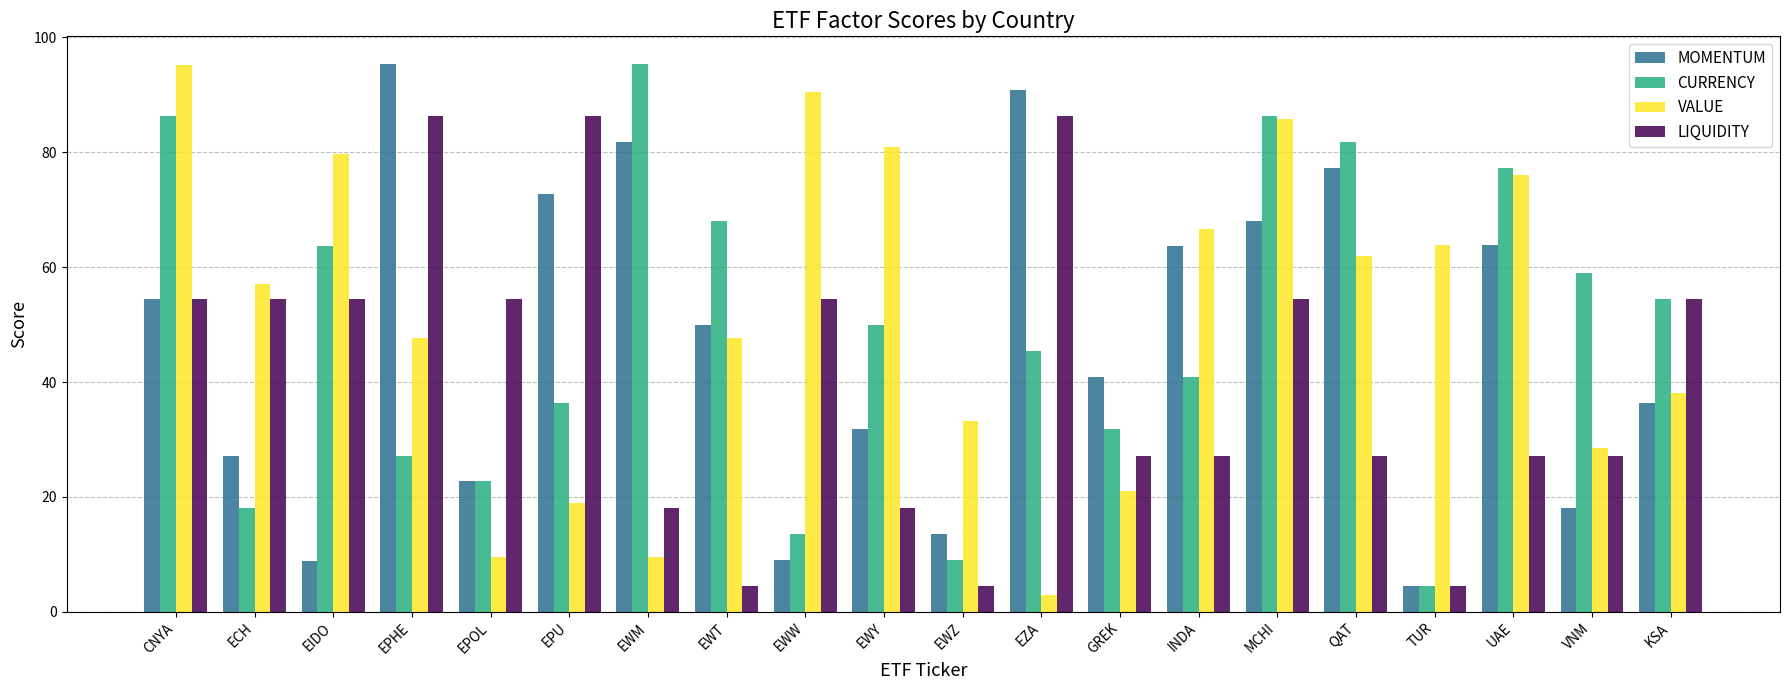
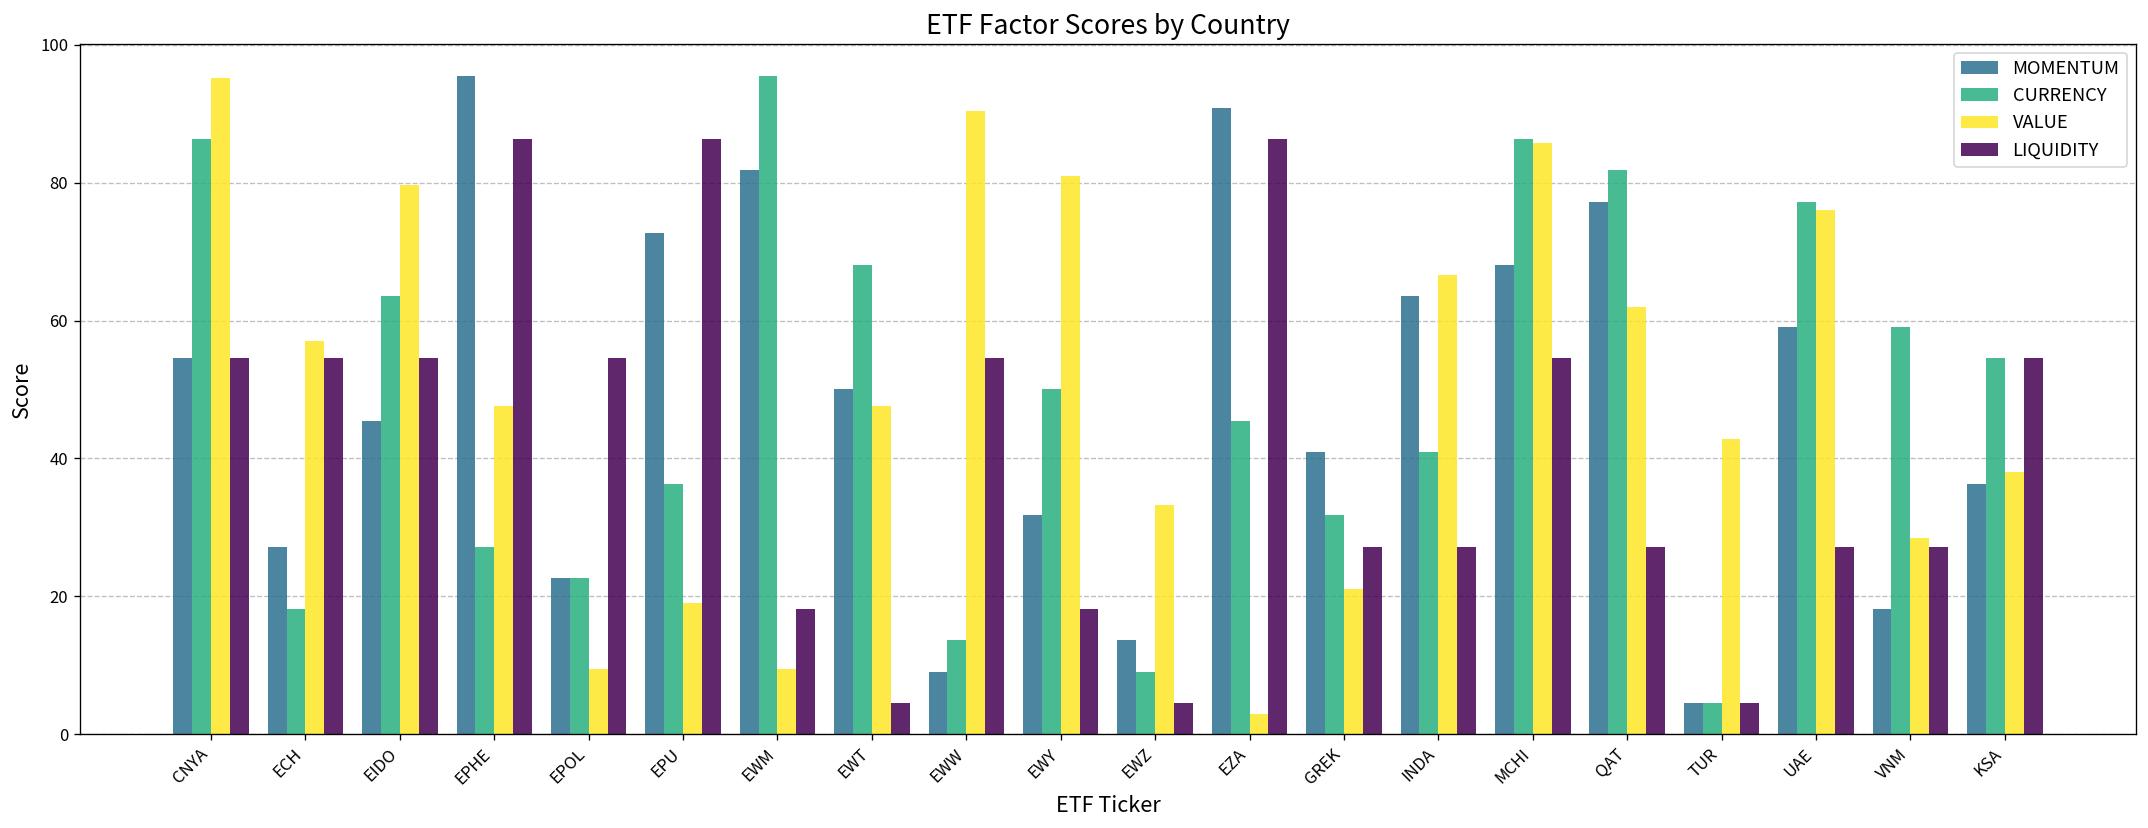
MOMENTUM, EIDO: 9 -> 45
VALUE, TUR: 64 -> 43
MOMENTUM, UAE: 64 -> 59
